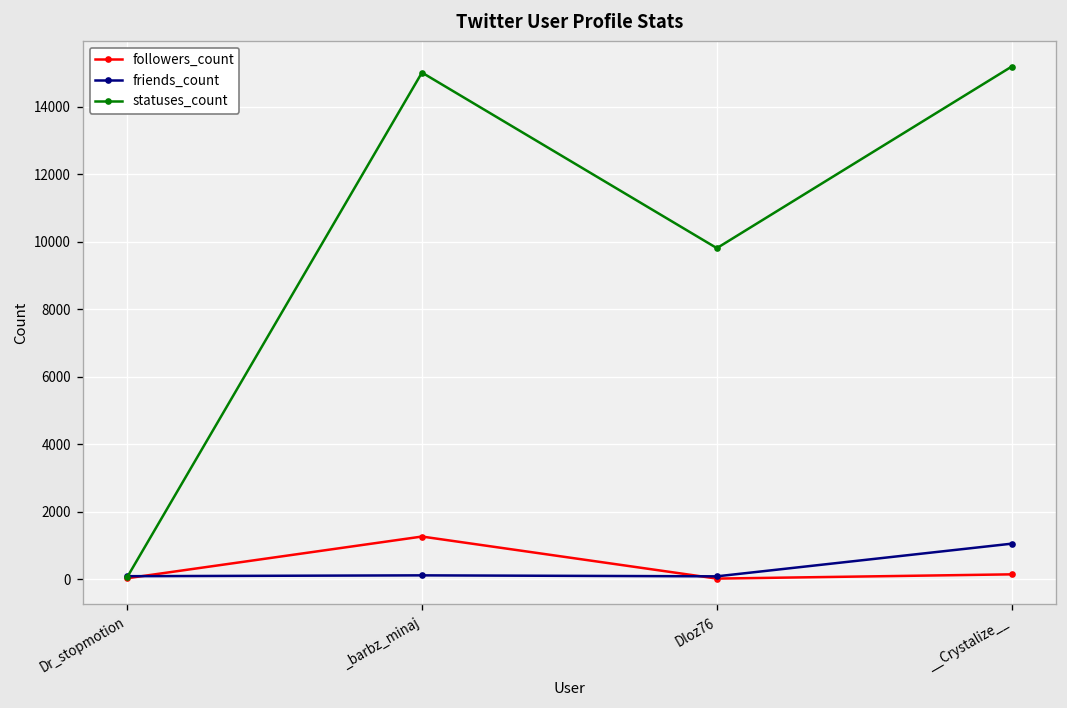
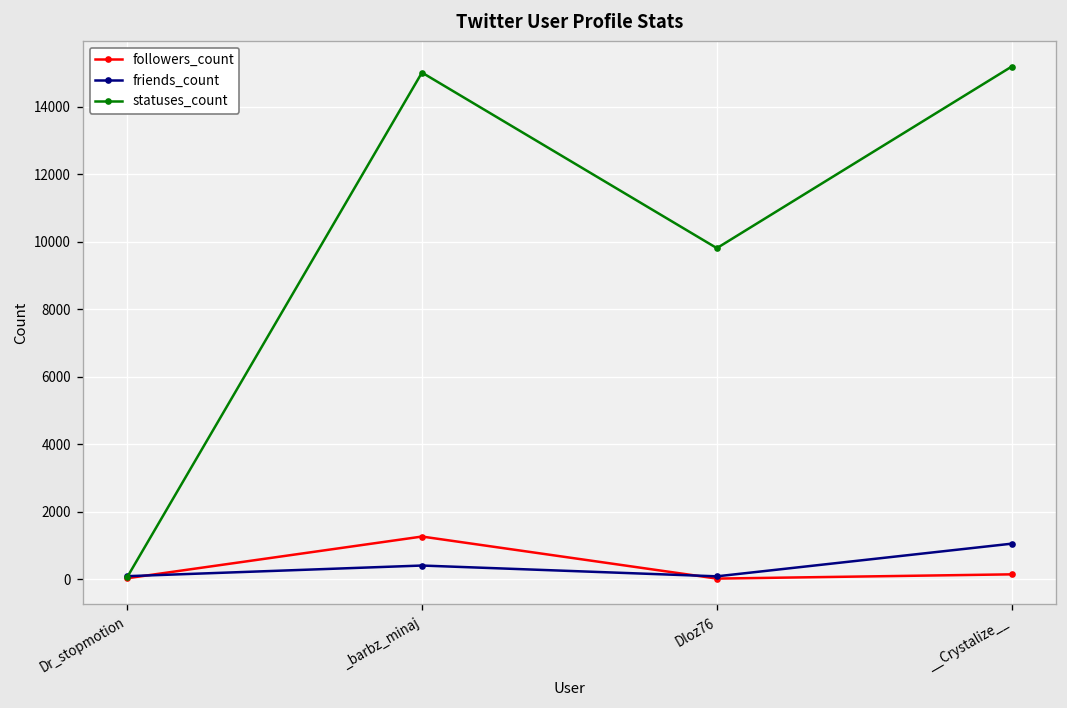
friends_count, _barbz_minaj: 100 -> 400
